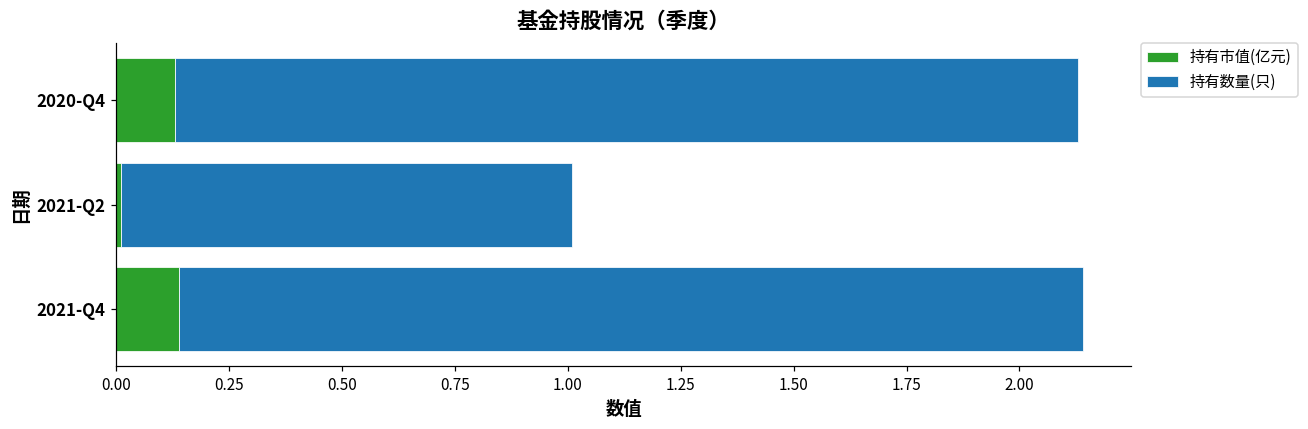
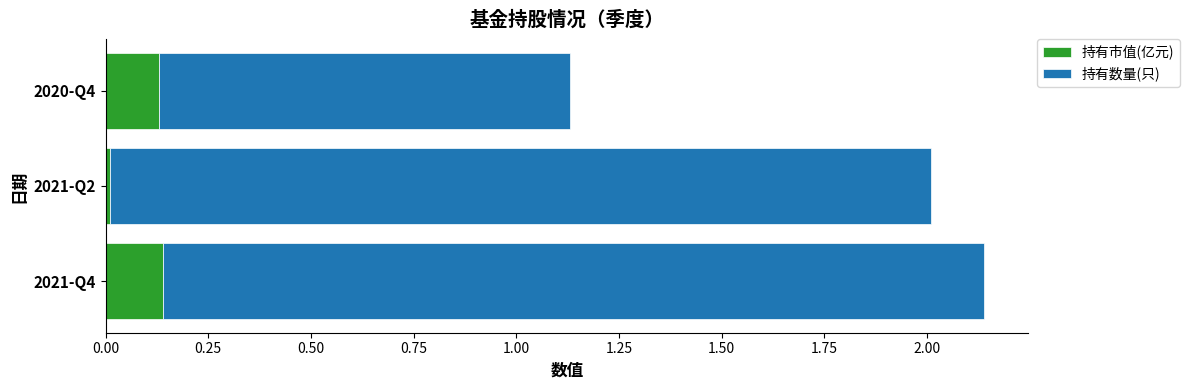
持有数量(只), 2020-Q4: 2 -> 1
持有数量(只), 2021-Q2: 1 -> 2
